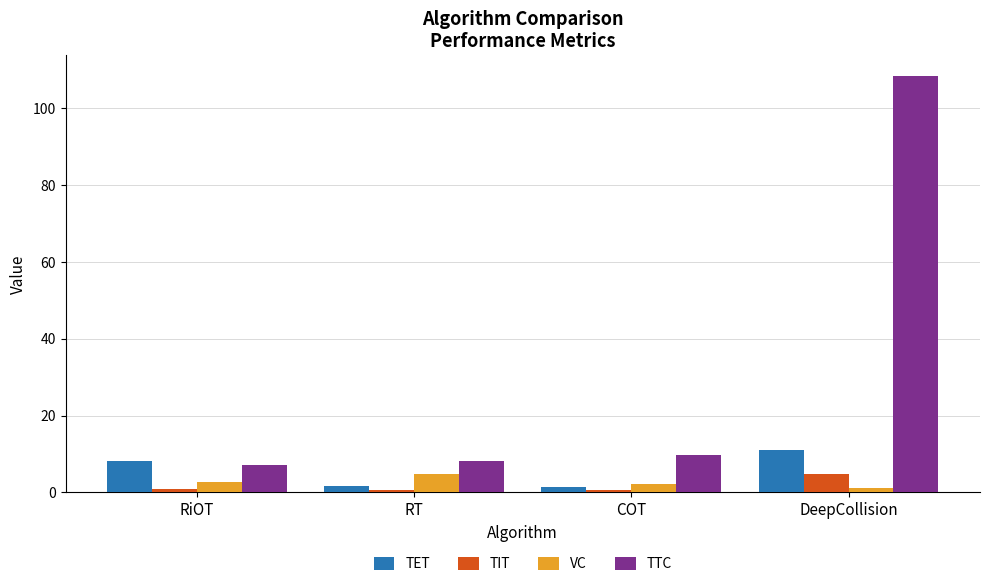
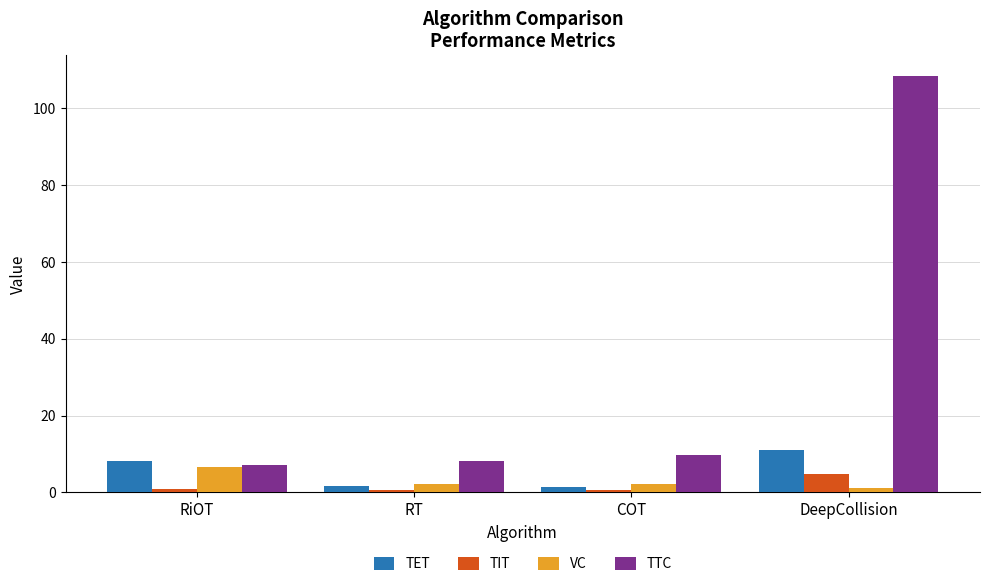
VC, RiOT: 3 -> 7
VC, RT: 5 -> 2
